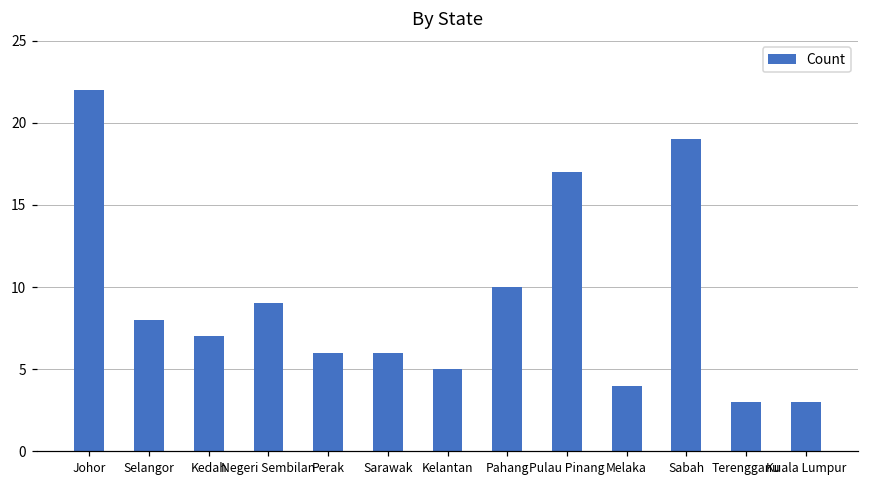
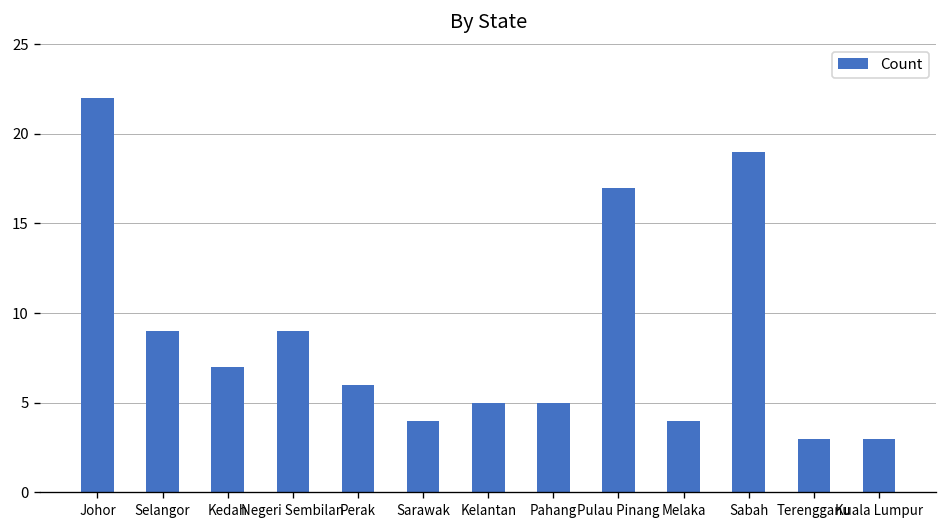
Selangor: 8 -> 9
Sarawak: 6 -> 4
Pahang: 10 -> 5
